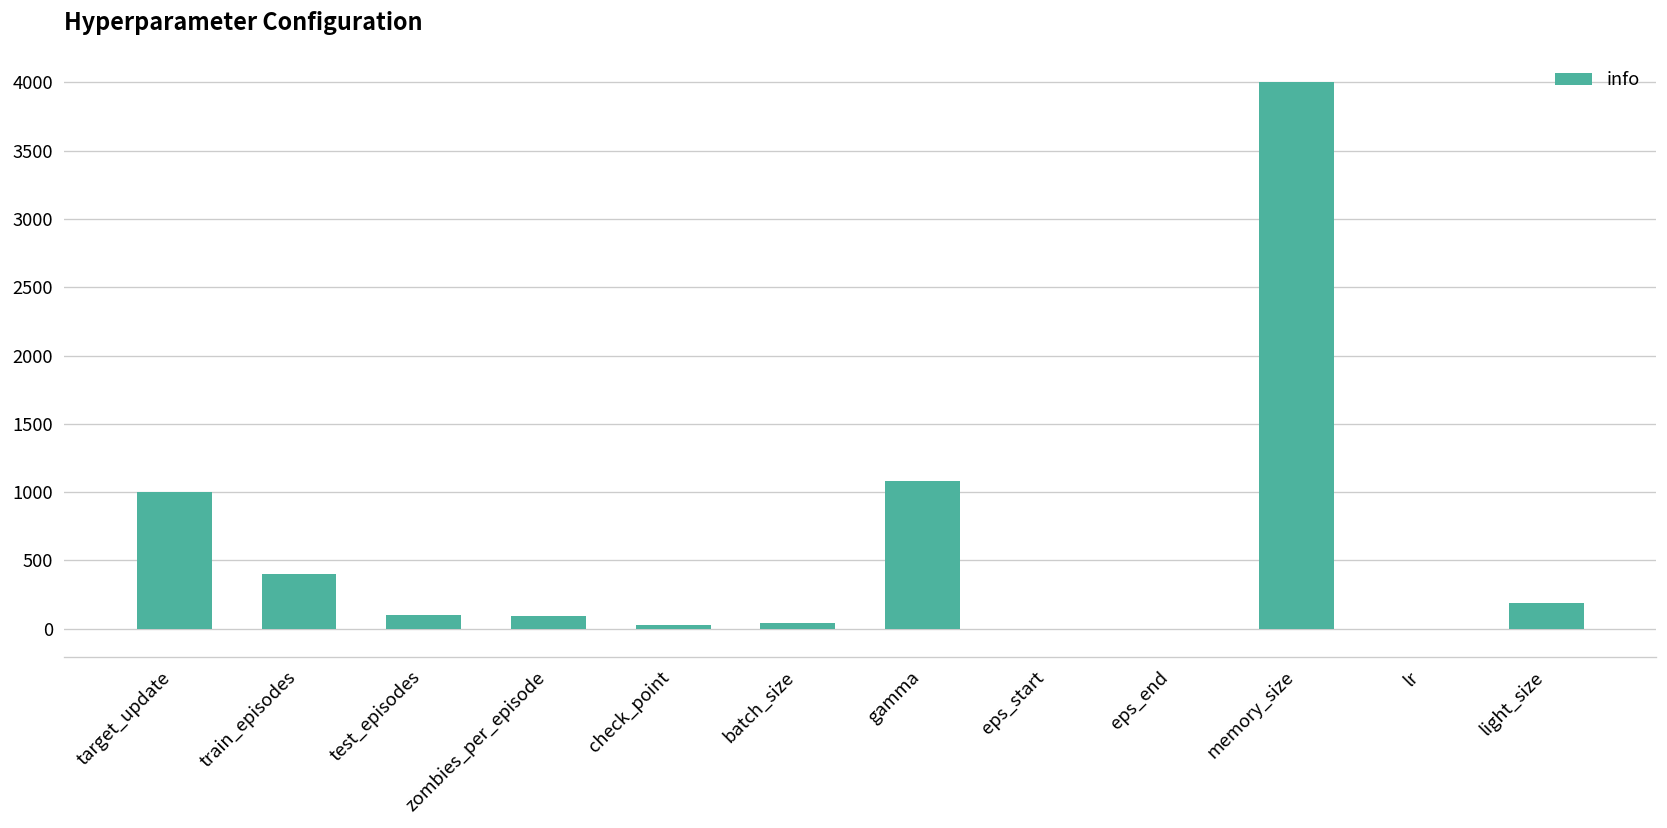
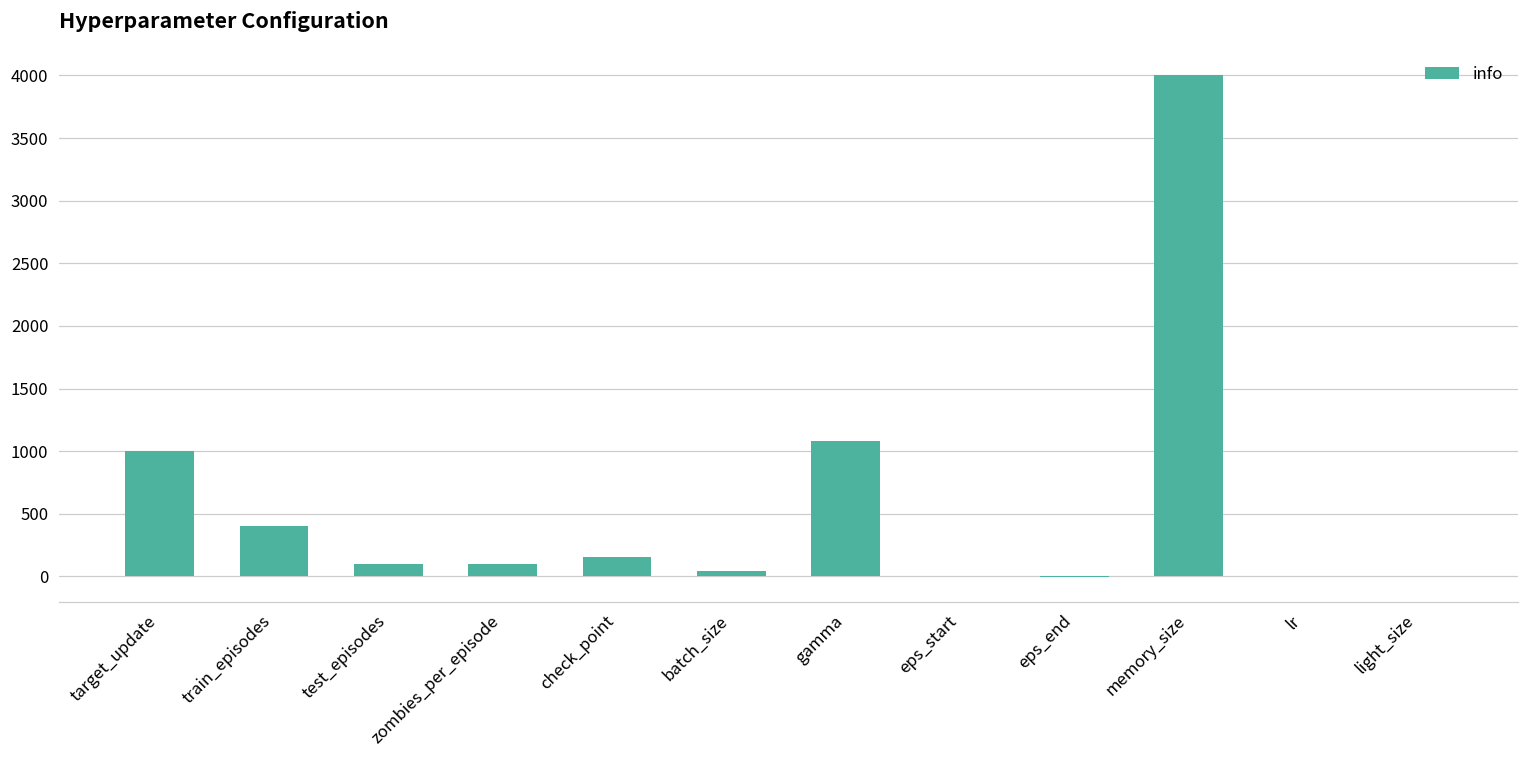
check_point: 30 -> 160
light_size: 190 -> 0
